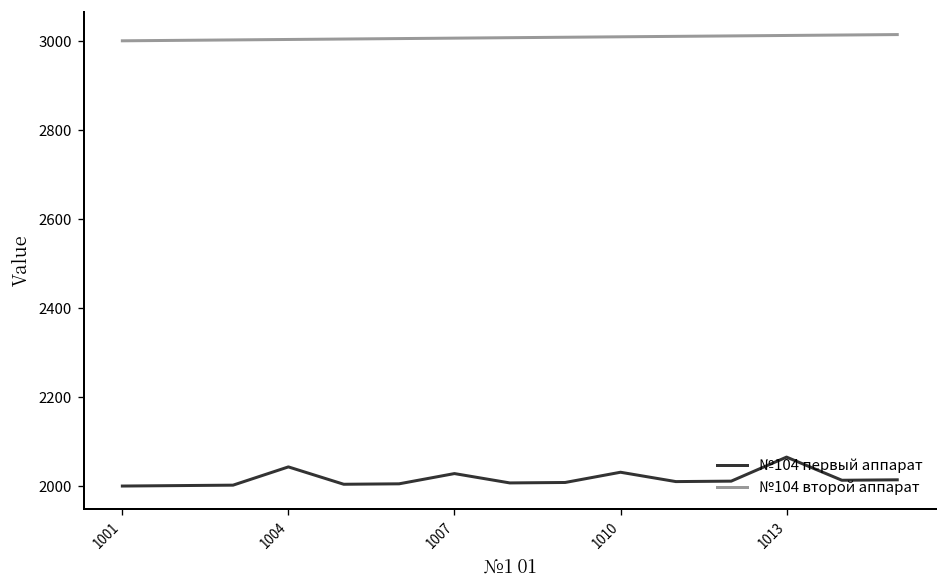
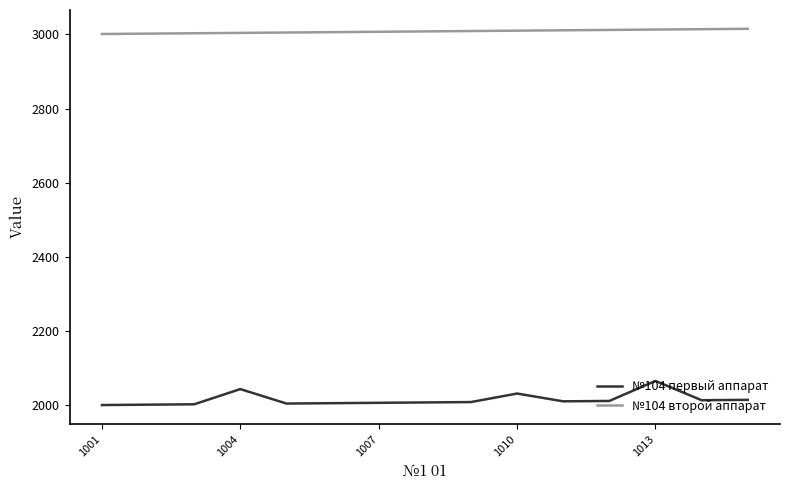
№104 первый аппарат, 1007: 2030 -> 2010
